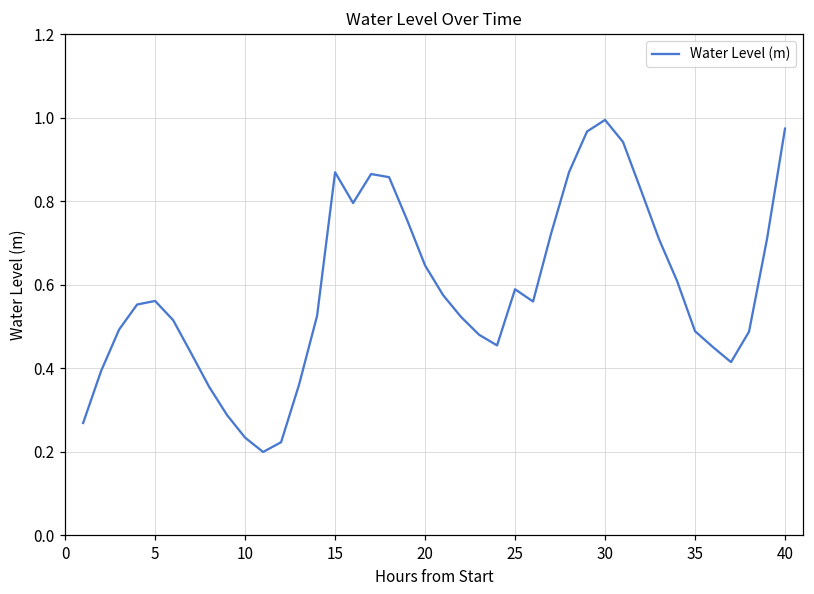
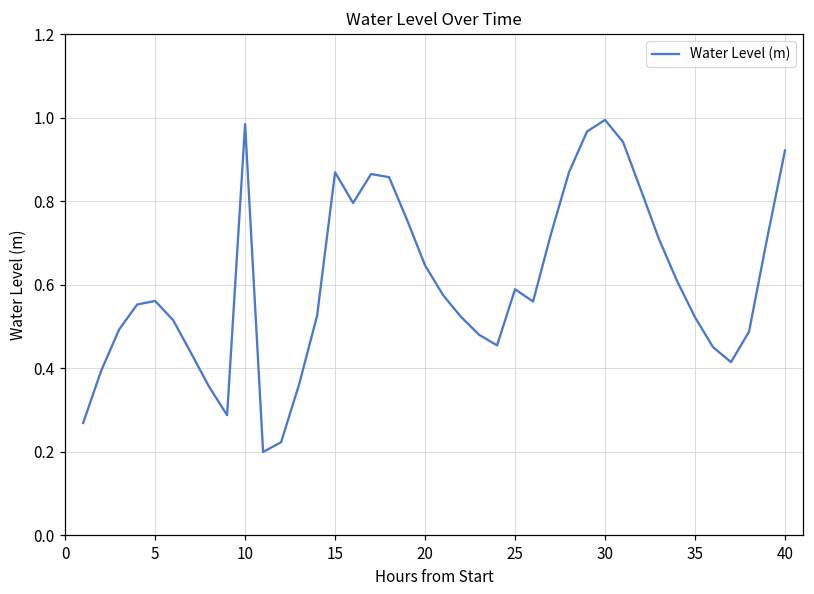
10: 0.23 -> 0.99
35: 0.49 -> 0.52
40: 0.97 -> 0.92
